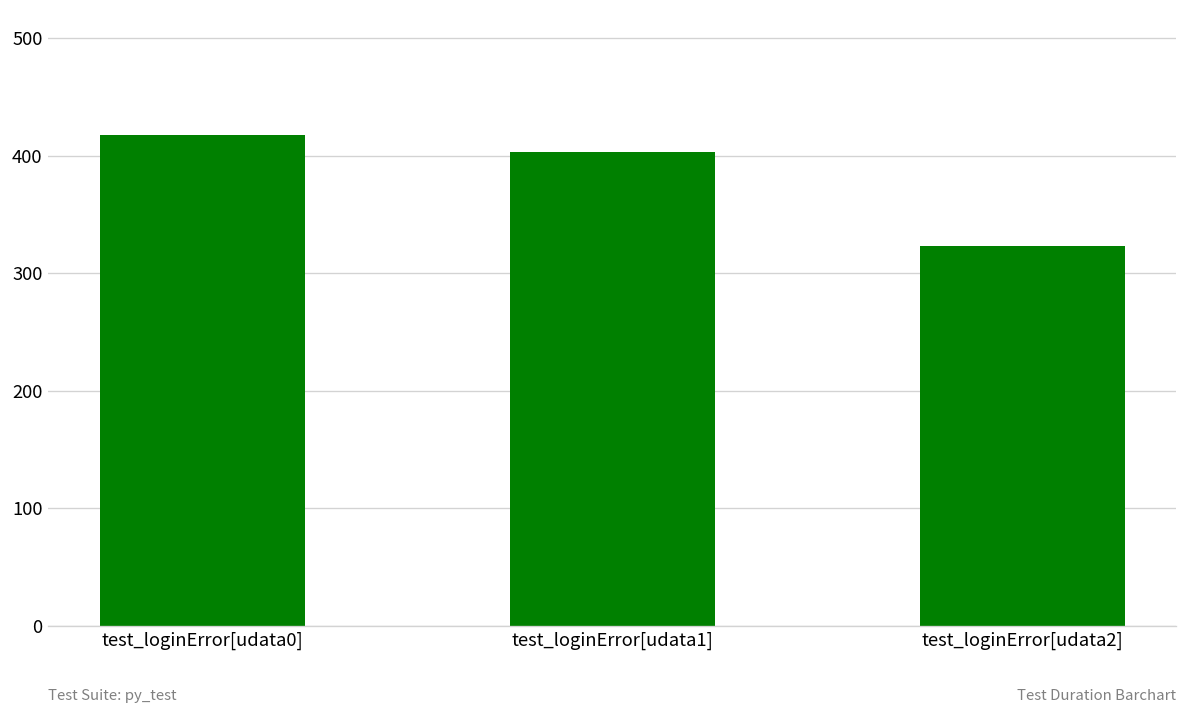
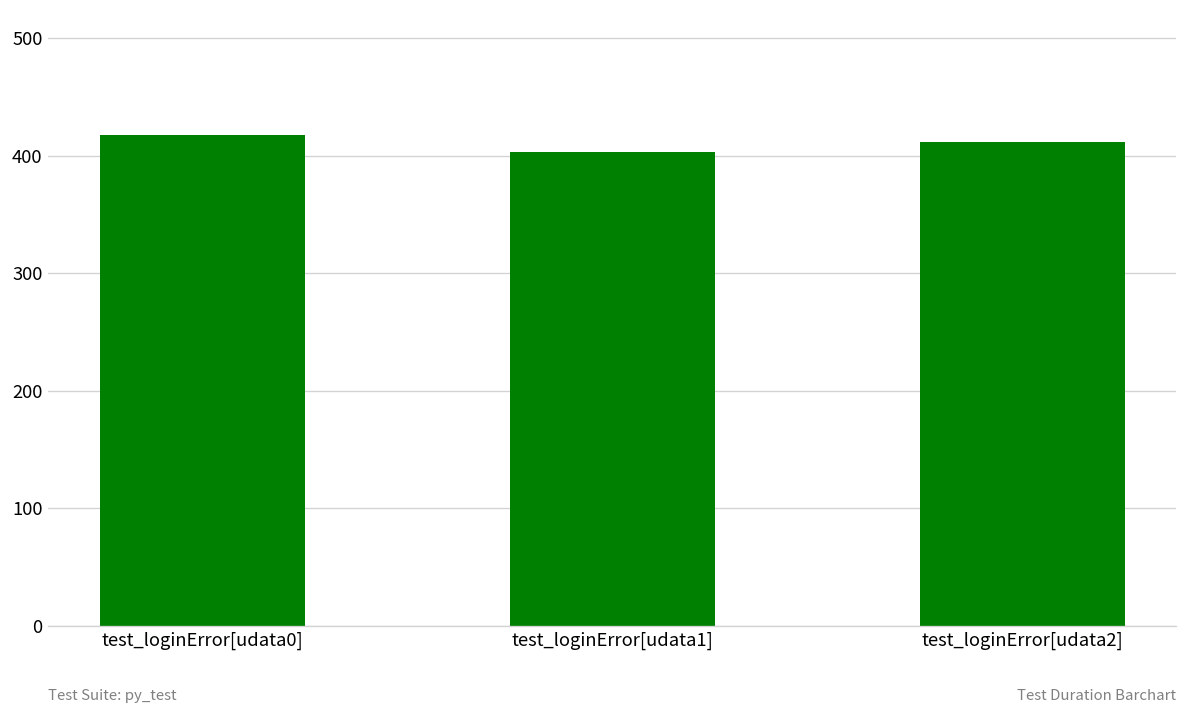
test_loginError[udata2]: 320 -> 410
